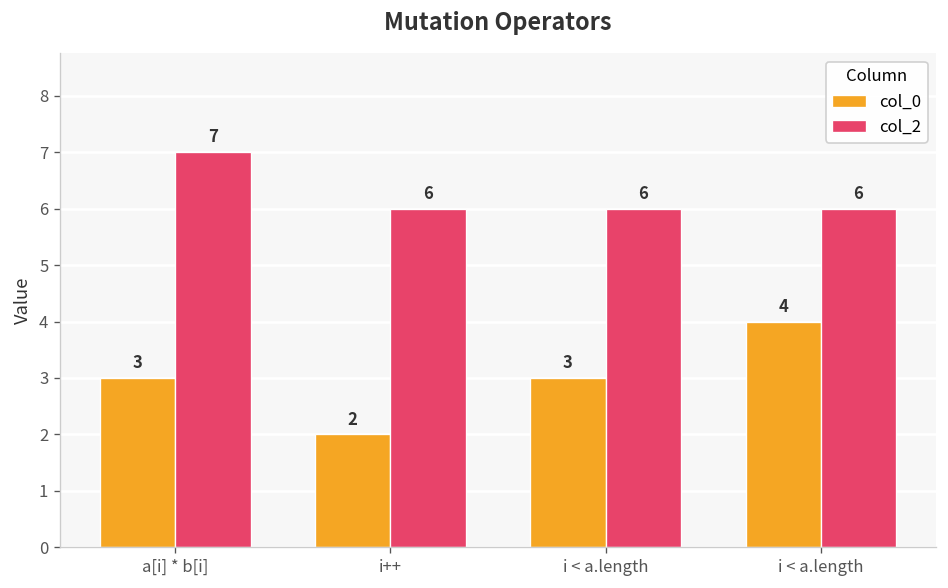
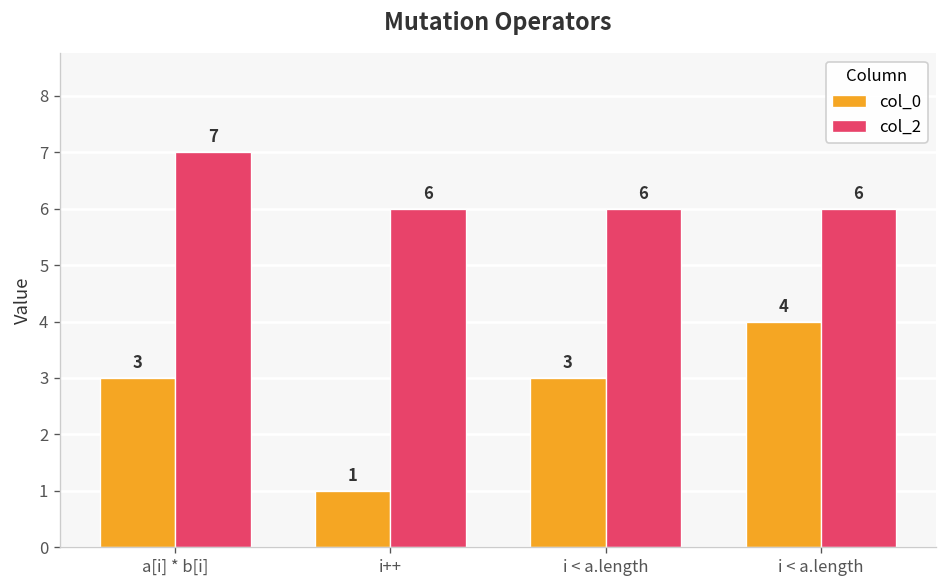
col_0, i++: 2 -> 1
